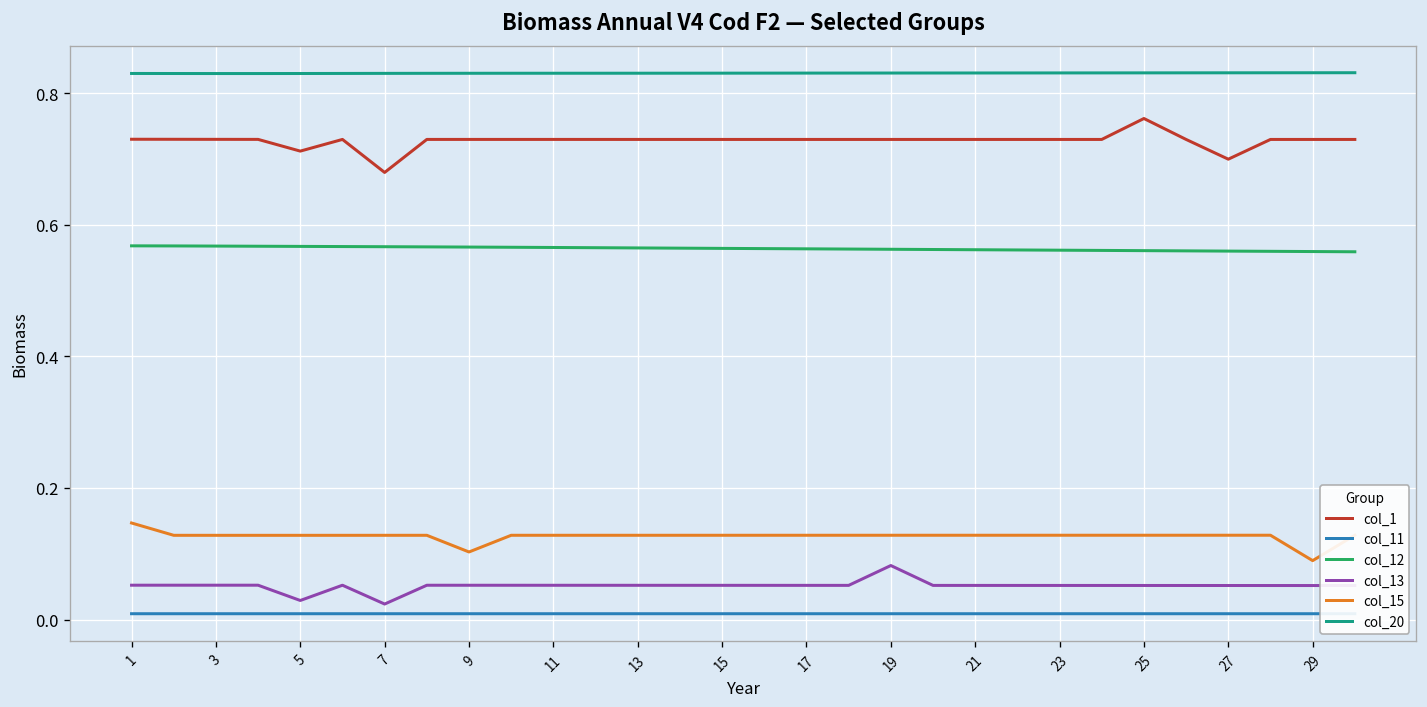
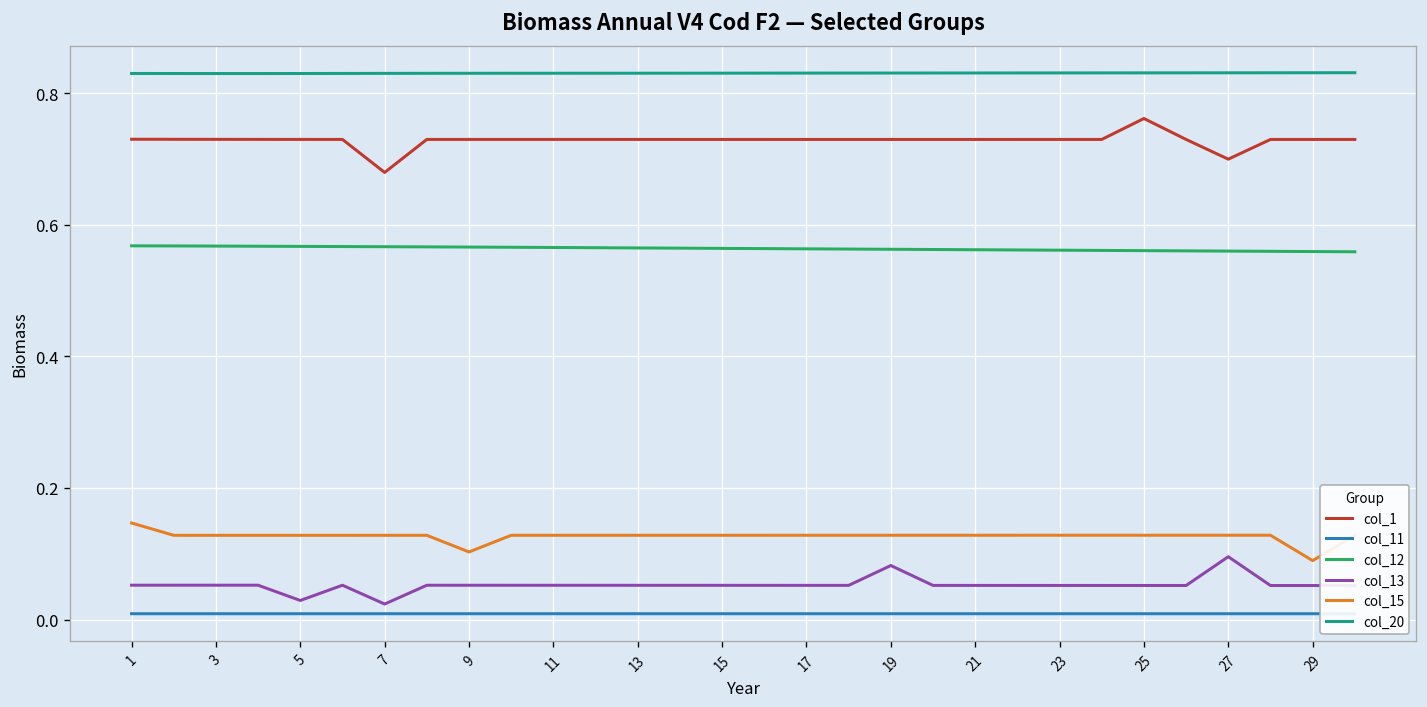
col_1, 5: 0.71 -> 0.73
col_13, 27: 0.05 -> 0.10
